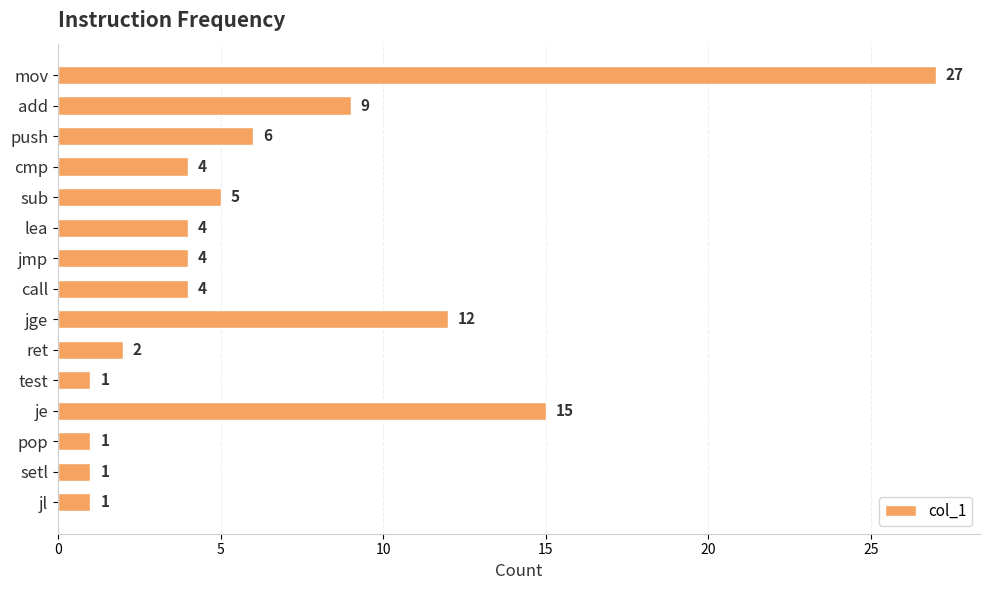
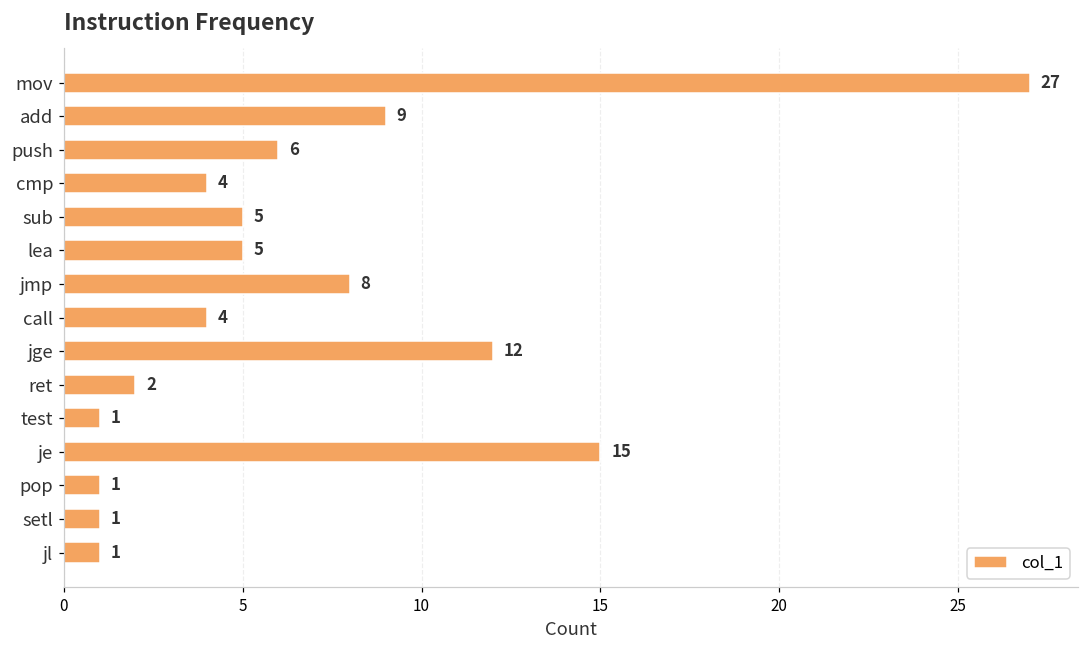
lea: 4 -> 5
jmp: 4 -> 8
